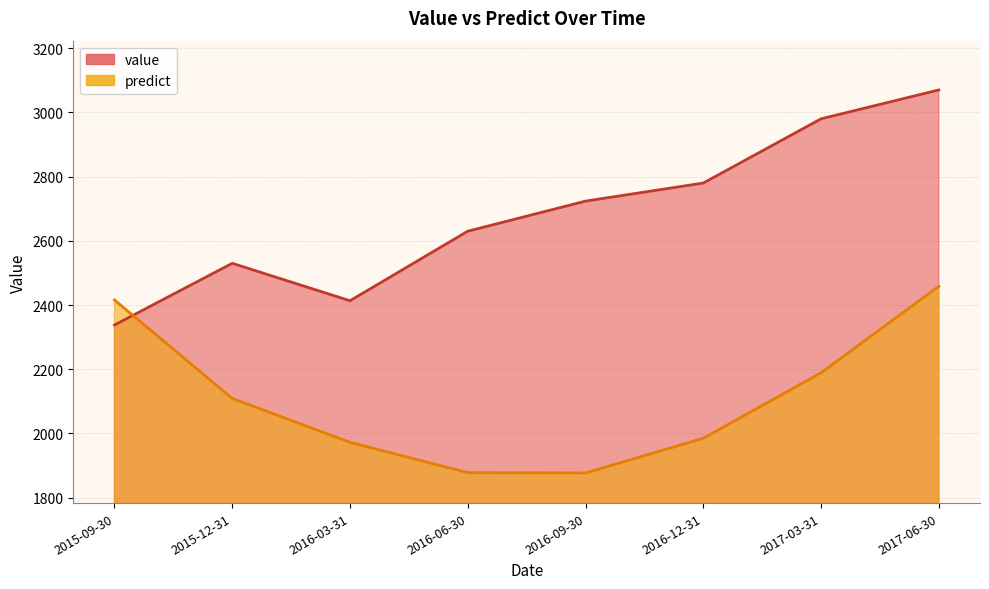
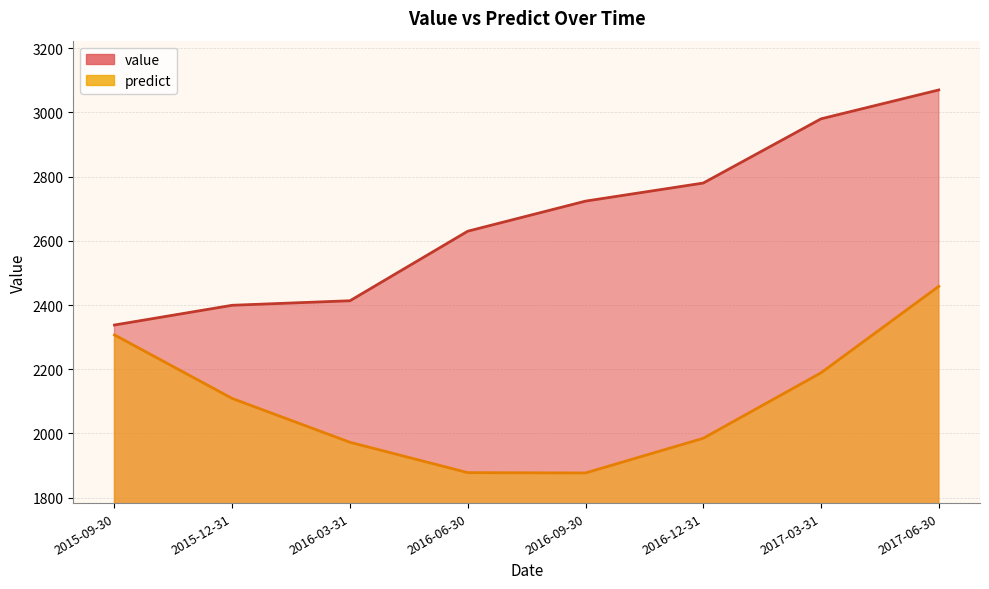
predict, 2015-09-30: 2420 -> 2310
value, 2015-12-31: 2530 -> 2400
